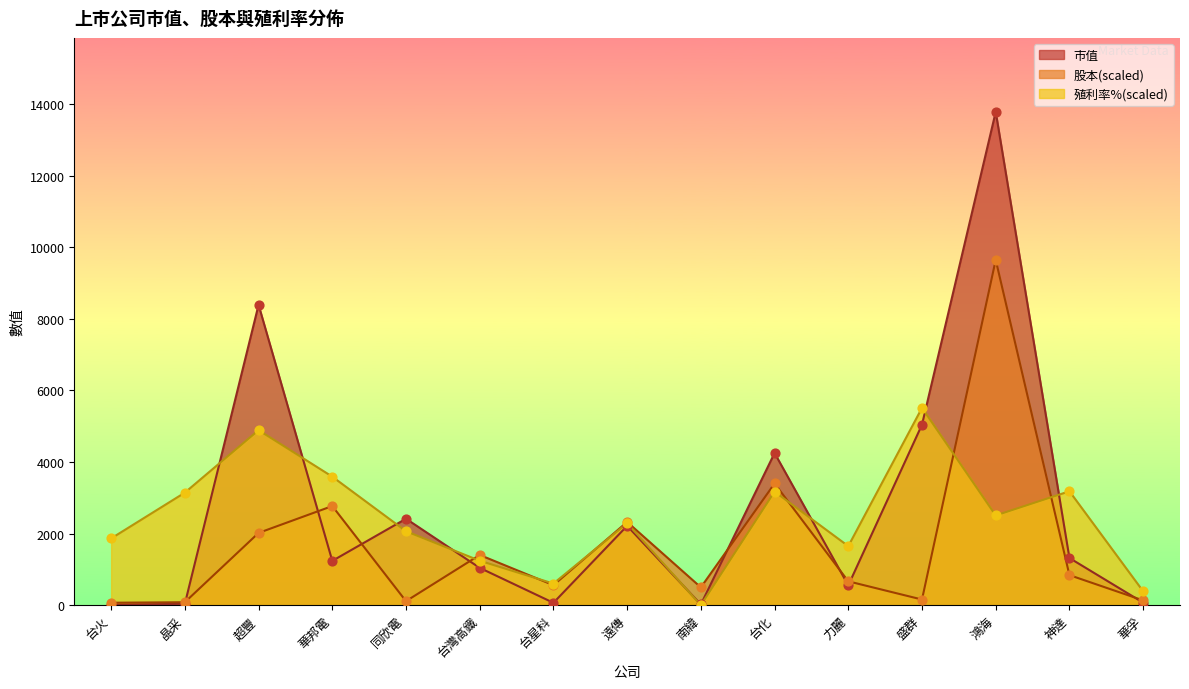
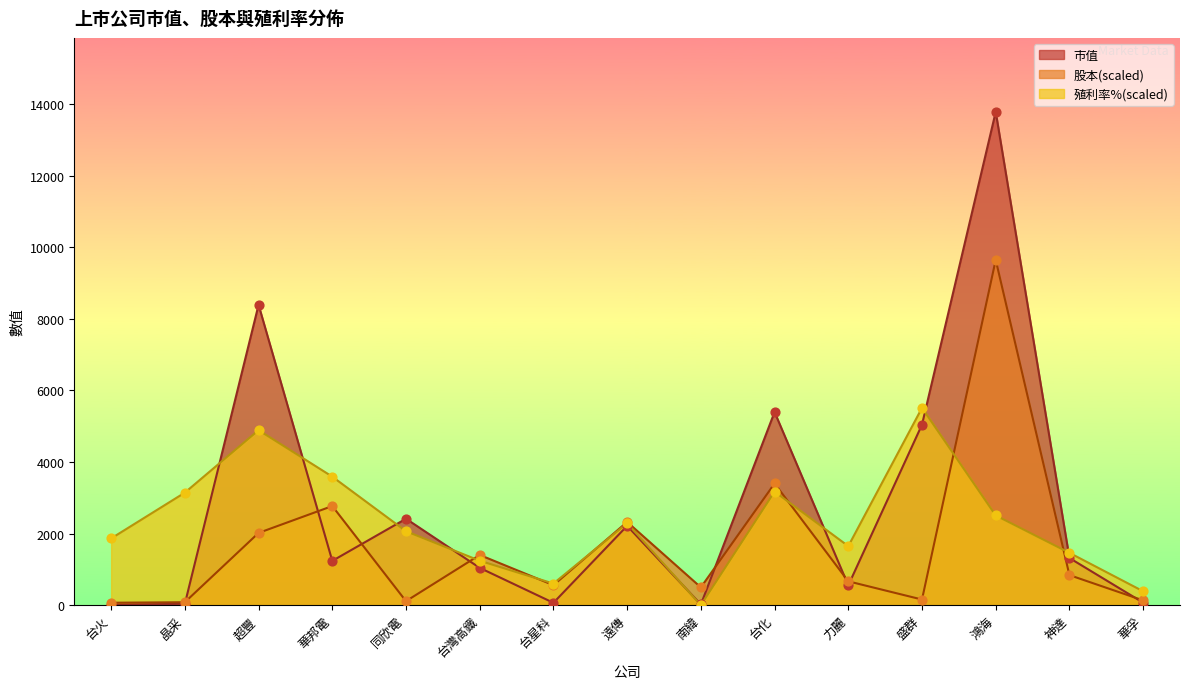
市值, 台化: 4200 -> 5400
殖利率%(scaled), 神達: 3200 -> 1500
